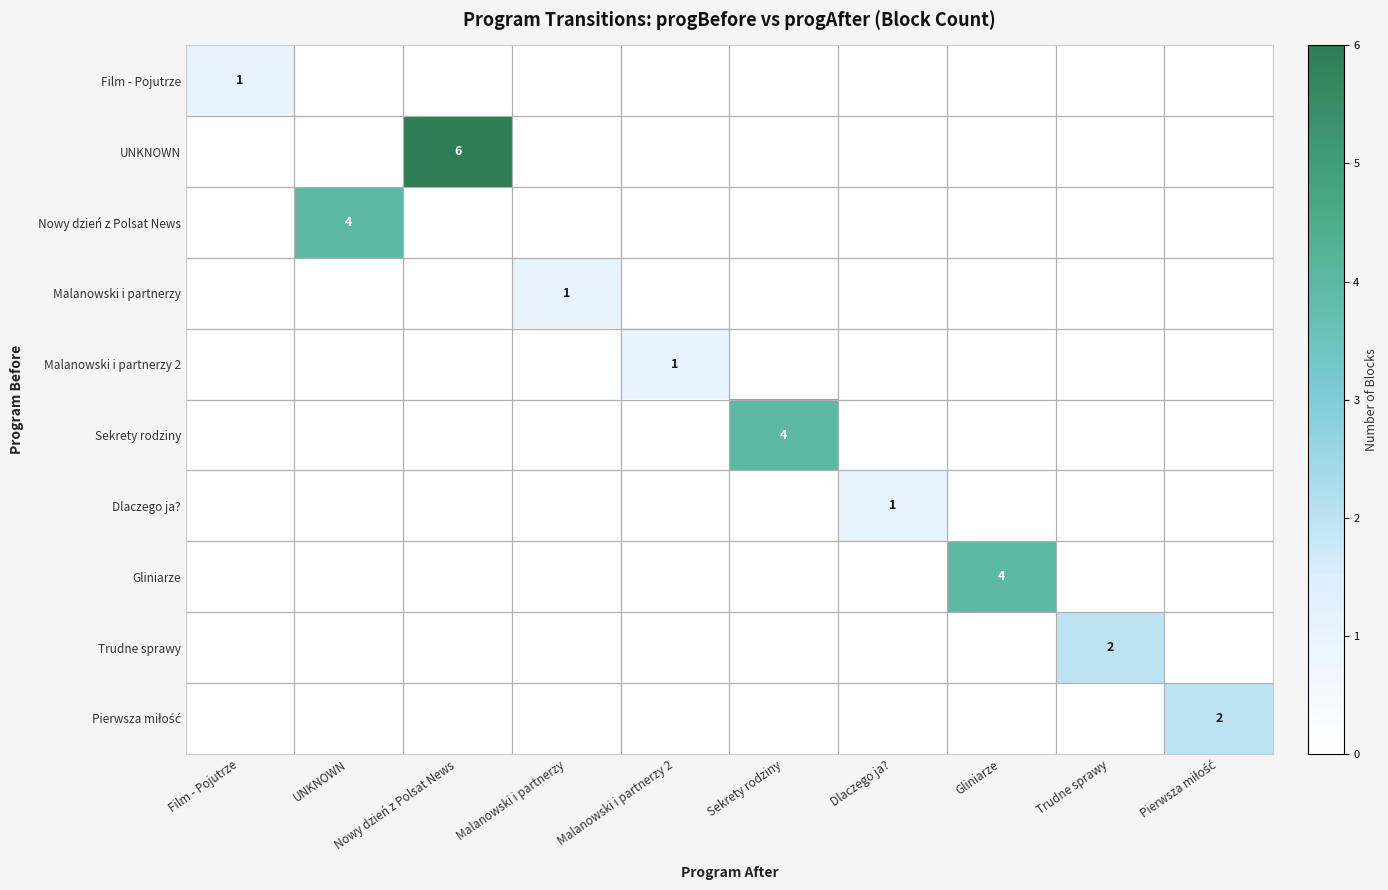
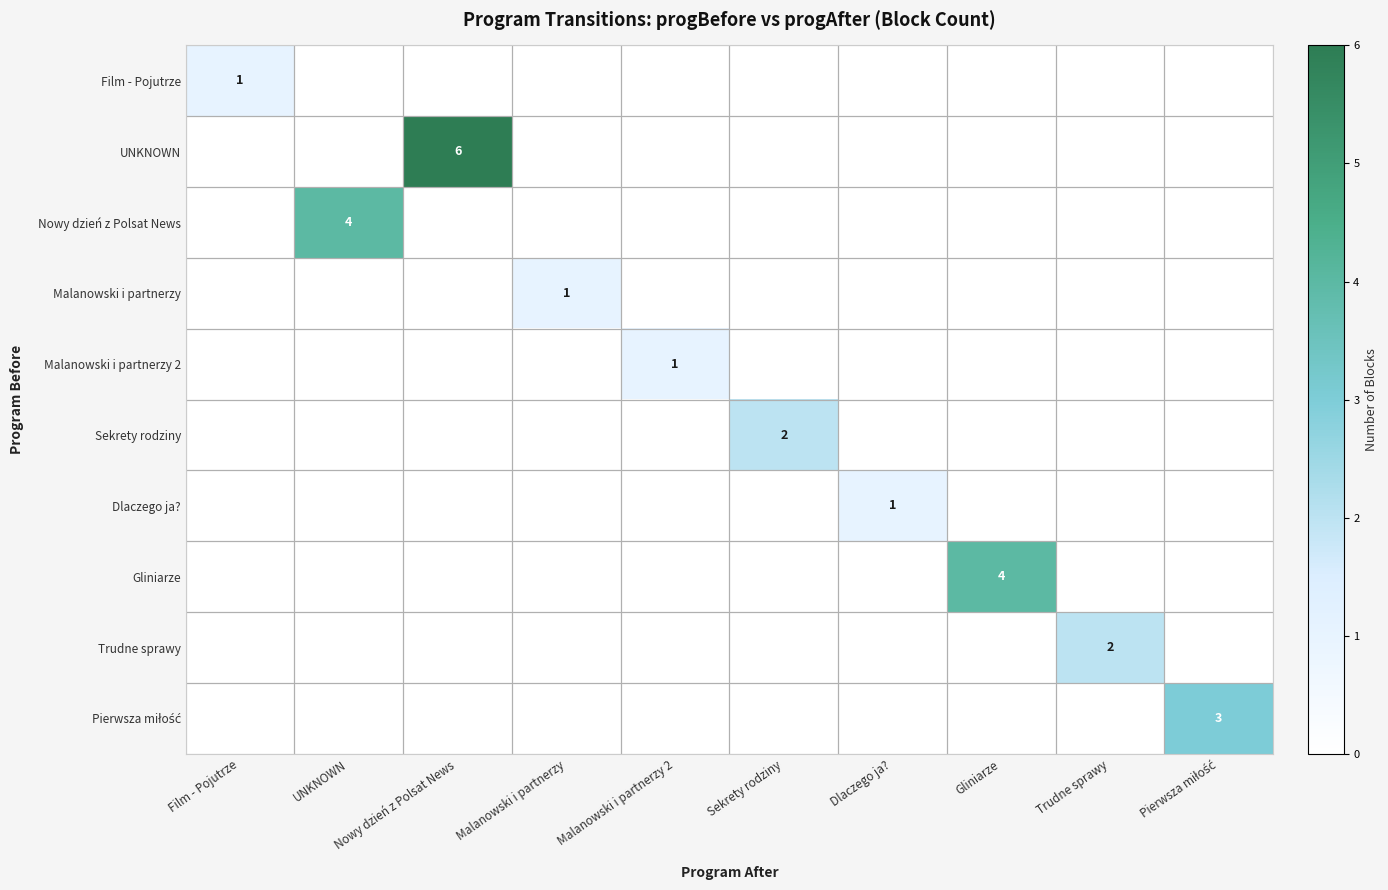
Sekrety rodziny, Sekrety rodziny: 4 -> 2
Pierwsza miłość, Pierwsza miłość: 2 -> 3
